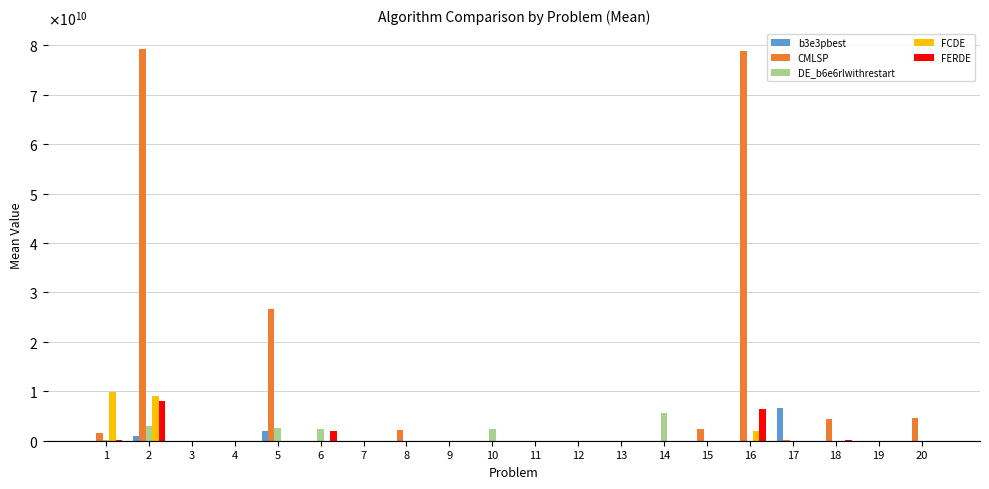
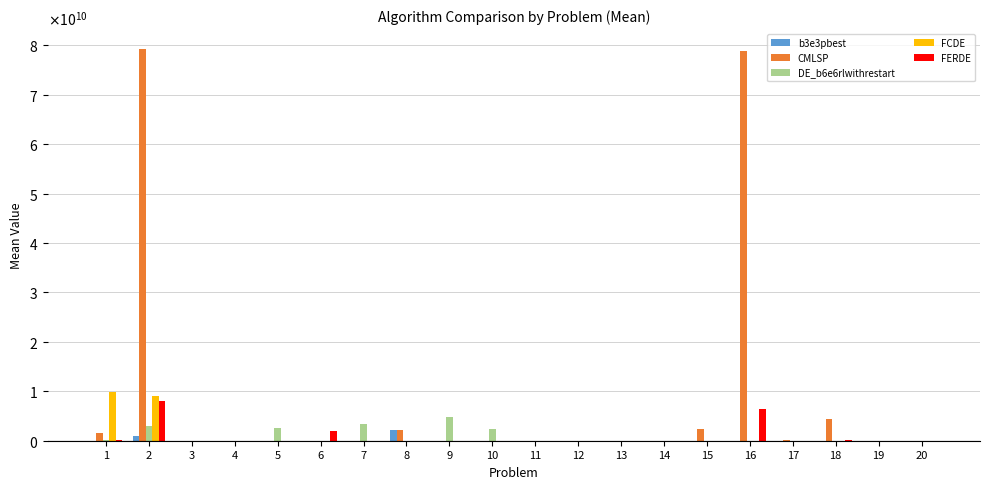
b3e3pbest, 5: 2000000000 -> 0
CMLSP, 5: 27000000000 -> 0
DE_b6e6rlwithrestart, 6: 2000000000 -> 0
DE_b6e6rlwithrestart, 7: 0 -> 3000000000
b3e3pbest, 8: 0 -> 2000000000
DE_b6e6rlwithrestart, 9: 0 -> 5000000000
DE_b6e6rlwithrestart, 14: 6000000000 -> 0
FCDE, 16: 2000000000 -> 0
b3e3pbest, 17: 7000000000 -> 0
CMLSP, 20: 5000000000 -> 0
